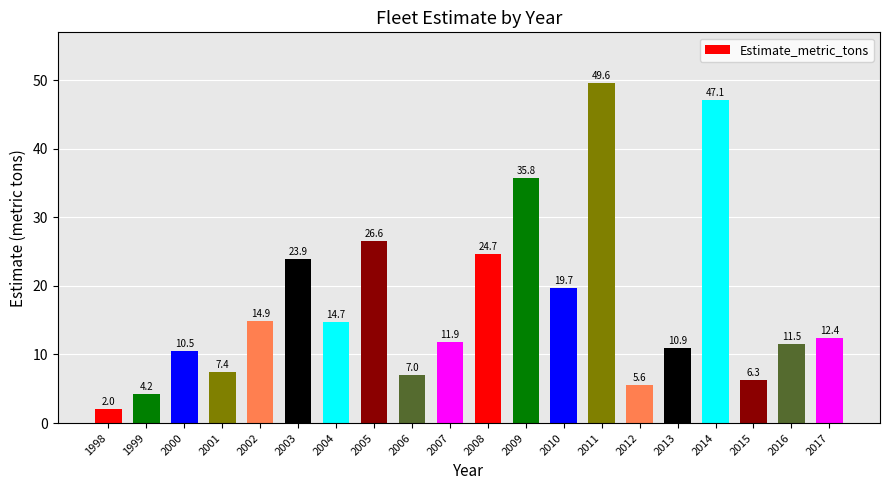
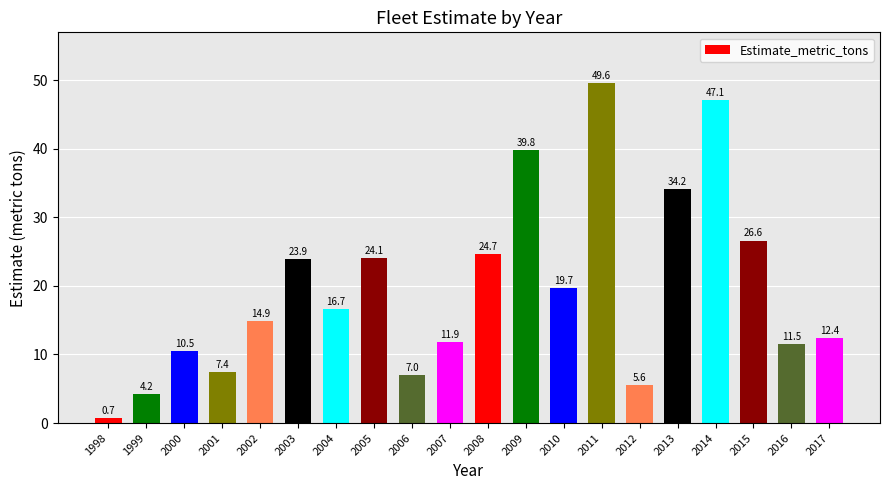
1998: 2.0 -> 0.7
2004: 14.7 -> 16.7
2005: 26.6 -> 24.1
2009: 35.8 -> 39.8
2013: 10.9 -> 34.2
2015: 6.3 -> 26.6
